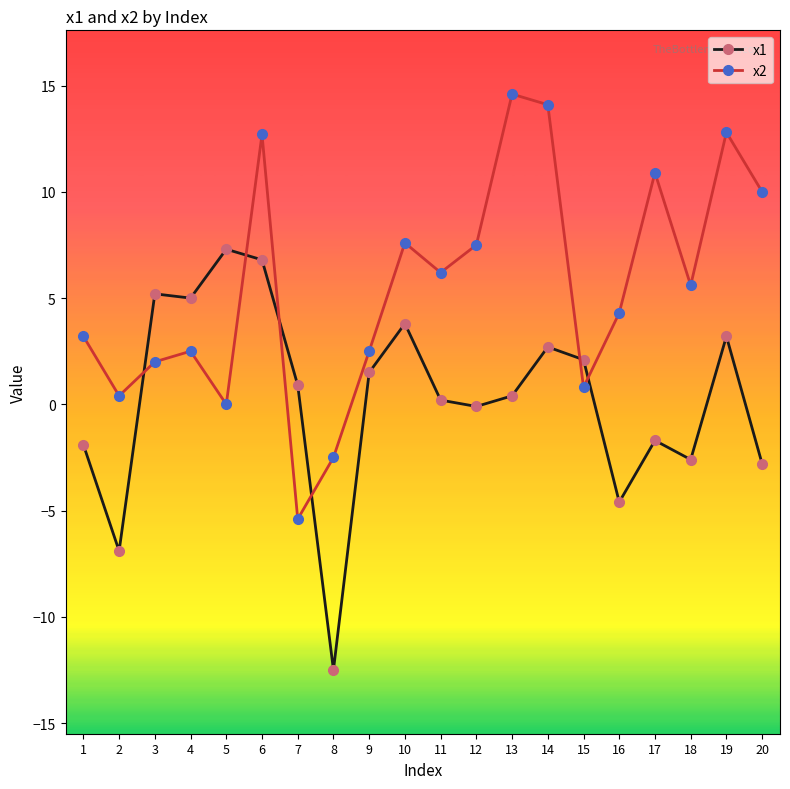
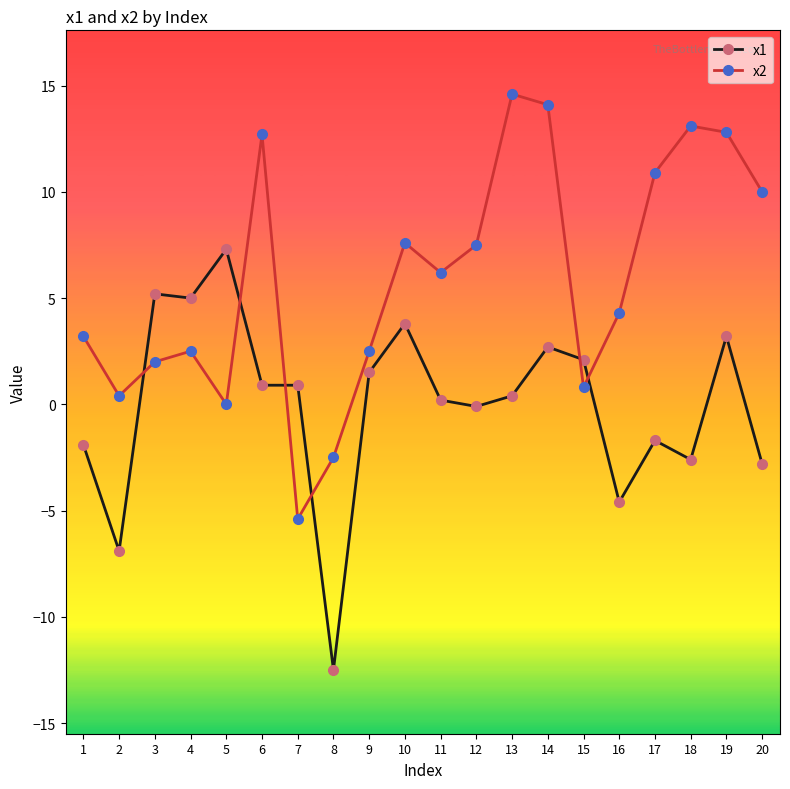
x1, 6: 6.8 -> 0.9
x2, 18: 5.6 -> 13.1
